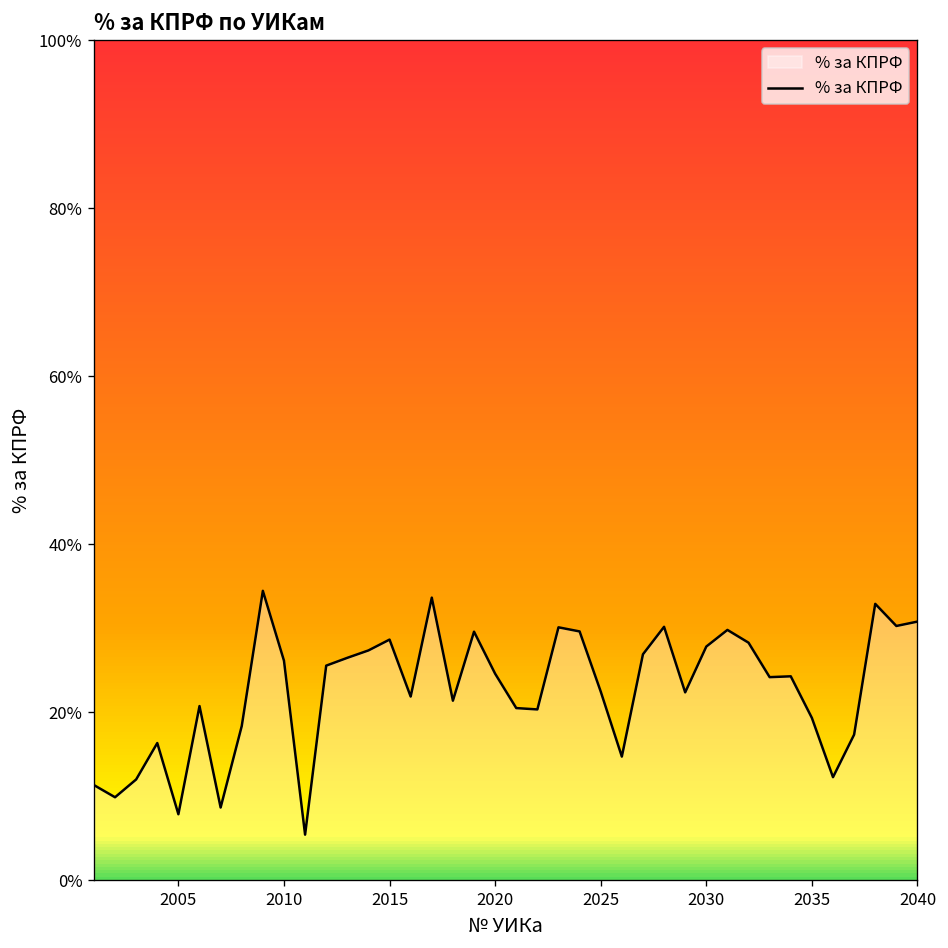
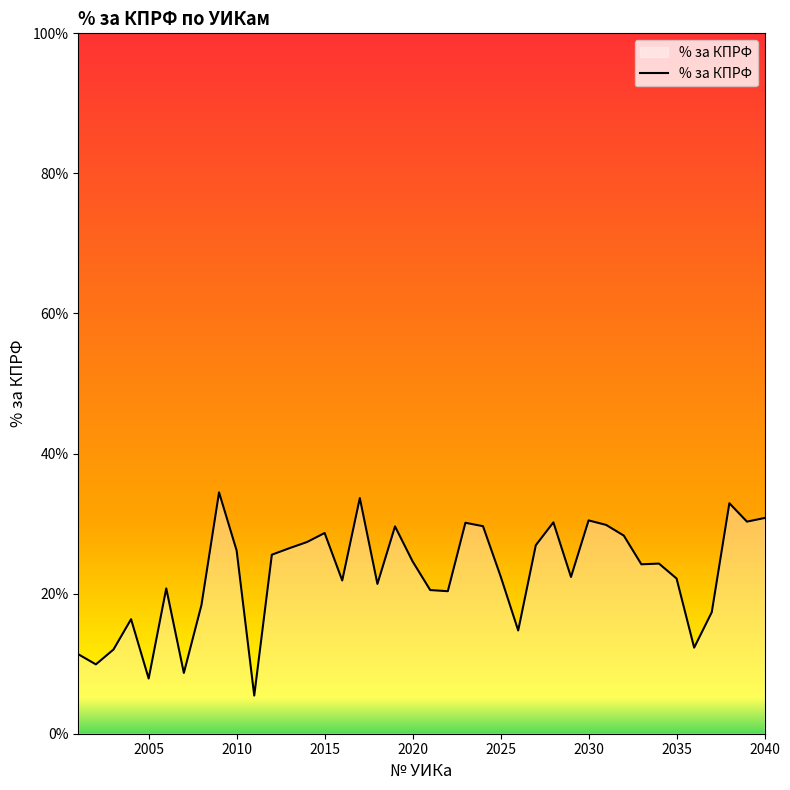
2030: 28% -> 30%
2035: 19% -> 22%
